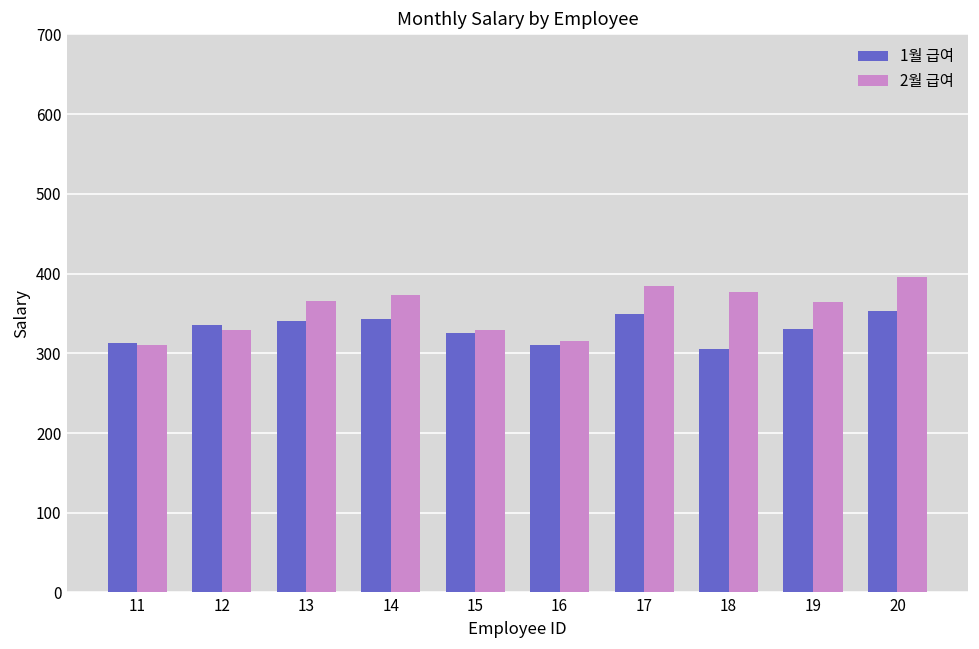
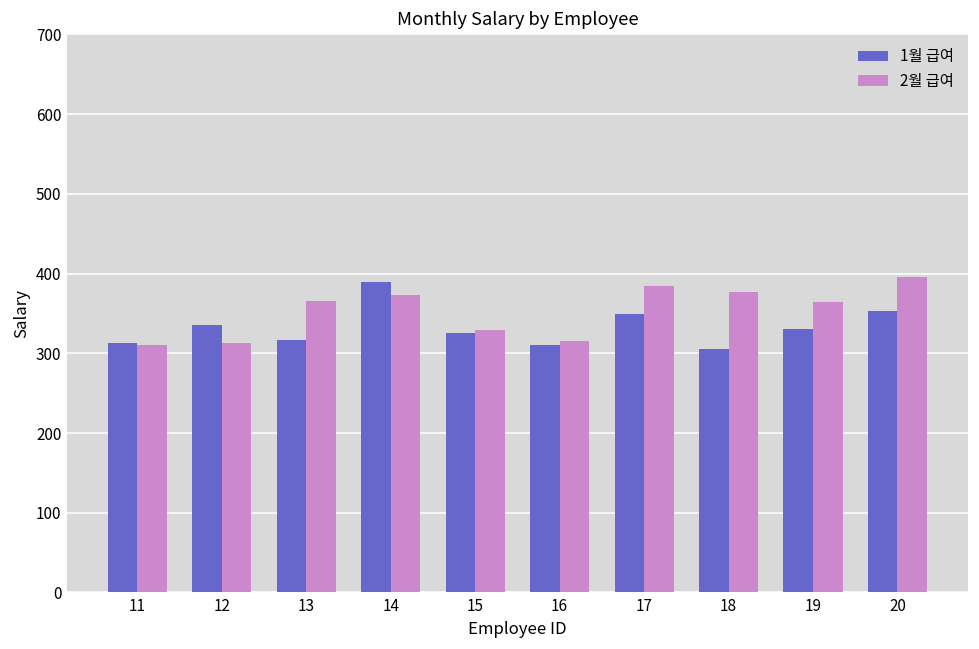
2월 급여, 12: 330 -> 310
1월 급여, 13: 340 -> 320
1월 급여, 14: 340 -> 390
